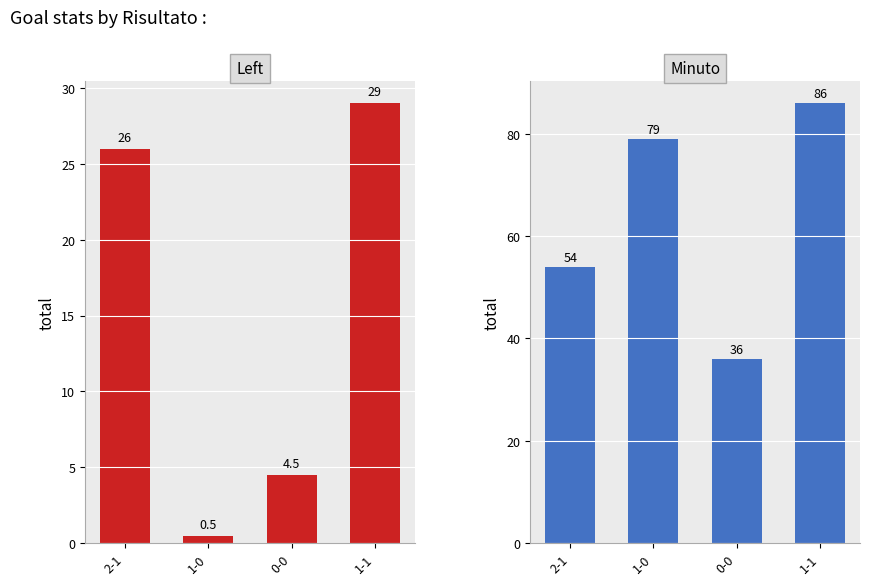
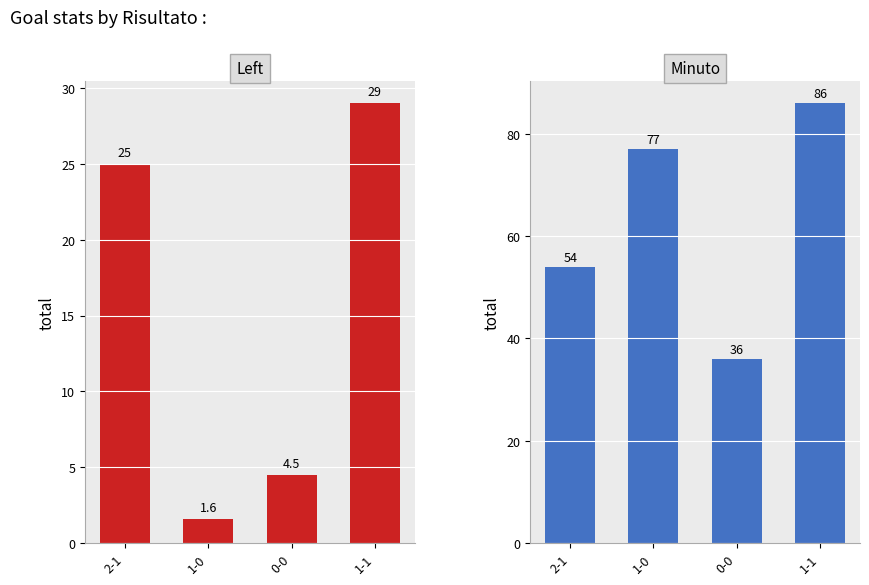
Left, 2-1: 26 -> 25
Left, 1-0: 0.5 -> 1.6
Minuto, 1-0: 79 -> 77
